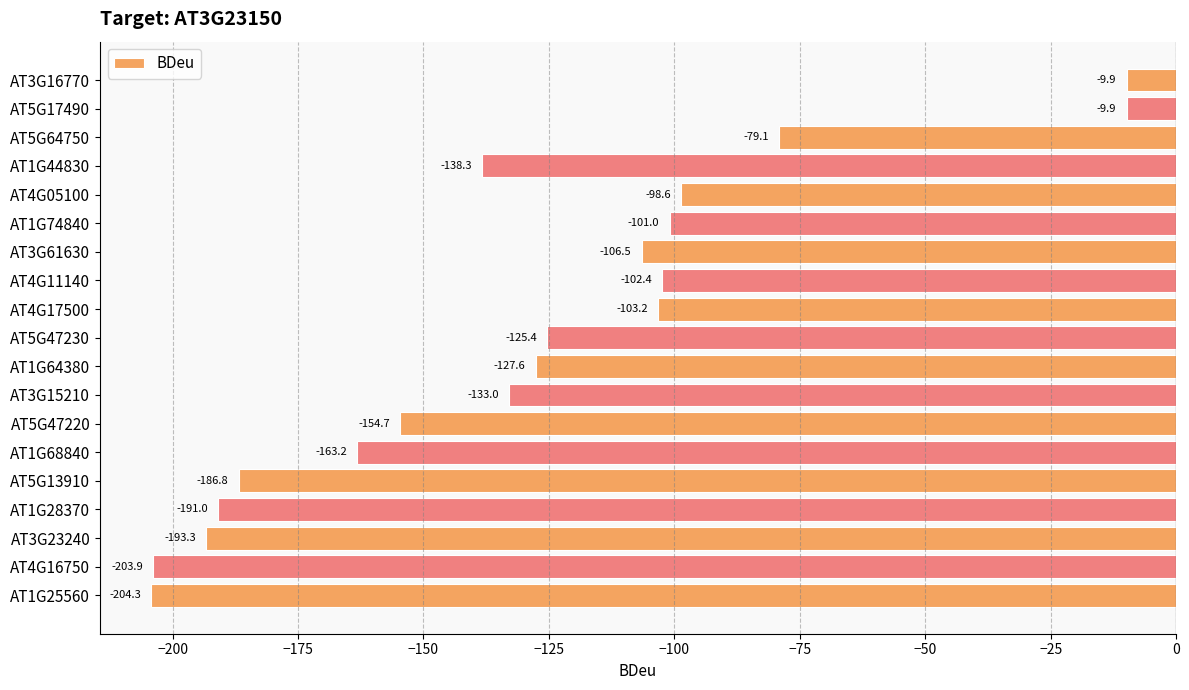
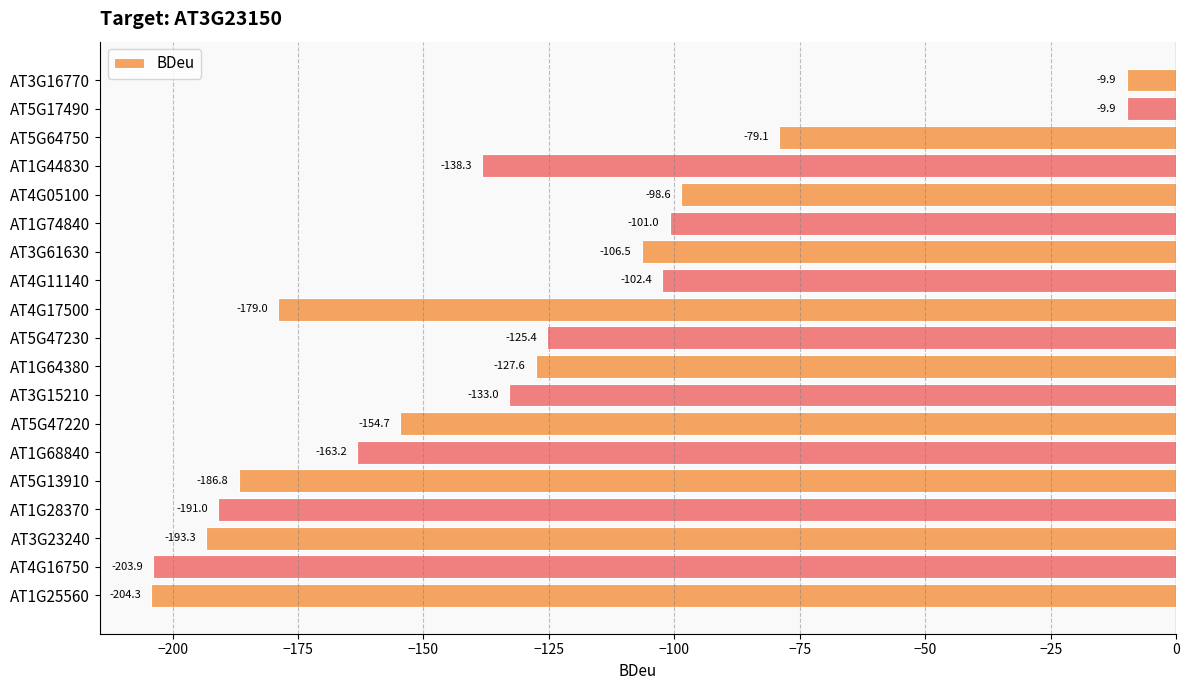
AT4G17500: -103.2 -> -179.0
